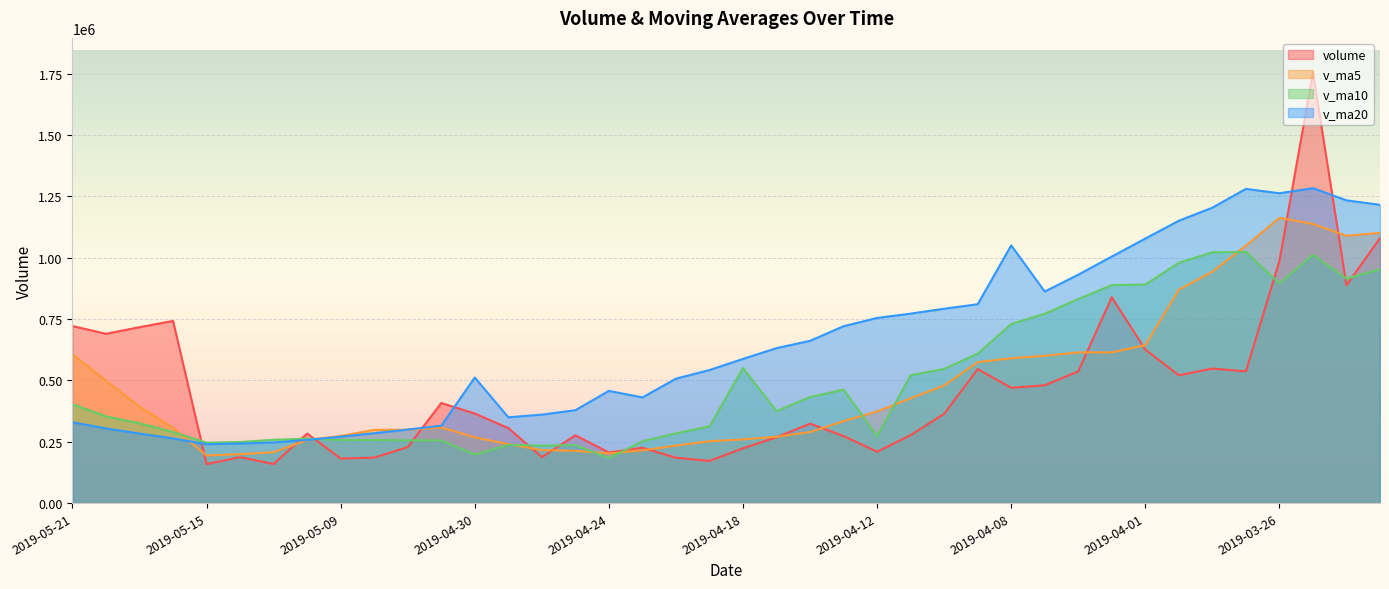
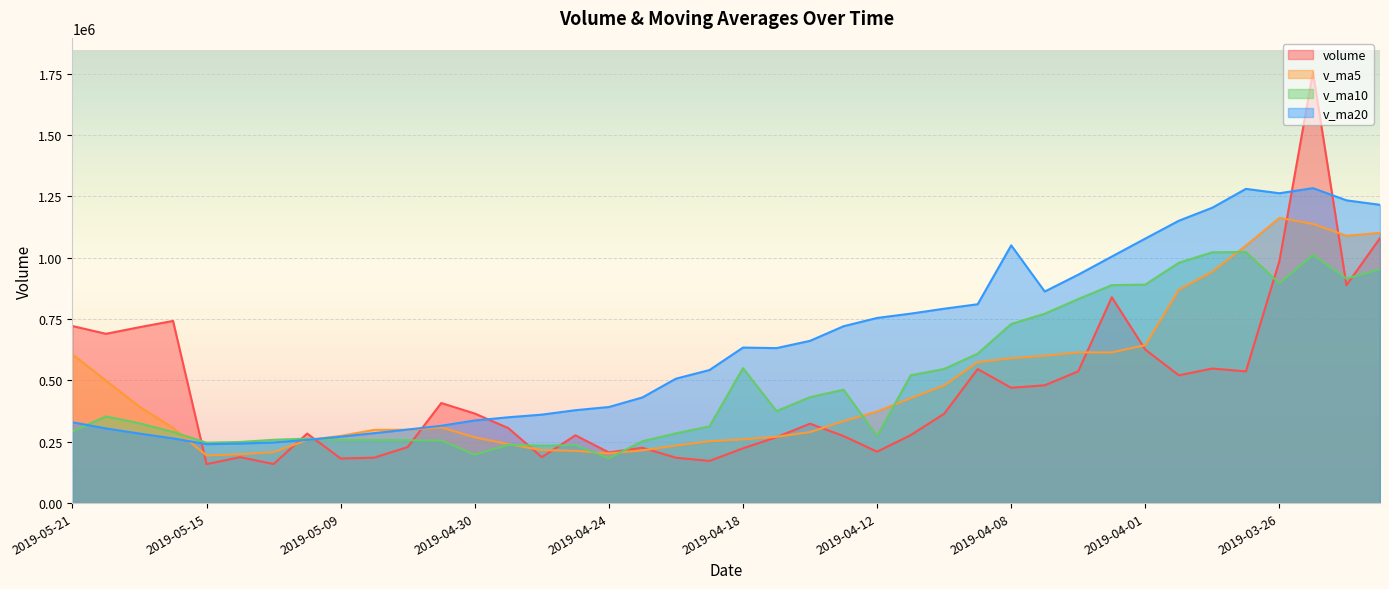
v_ma10, 2019-05-21: 400000 -> 290000
v_ma20, 2019-04-30: 510000 -> 340000
v_ma20, 2019-04-24: 460000 -> 390000
v_ma20, 2019-04-18: 590000 -> 630000
